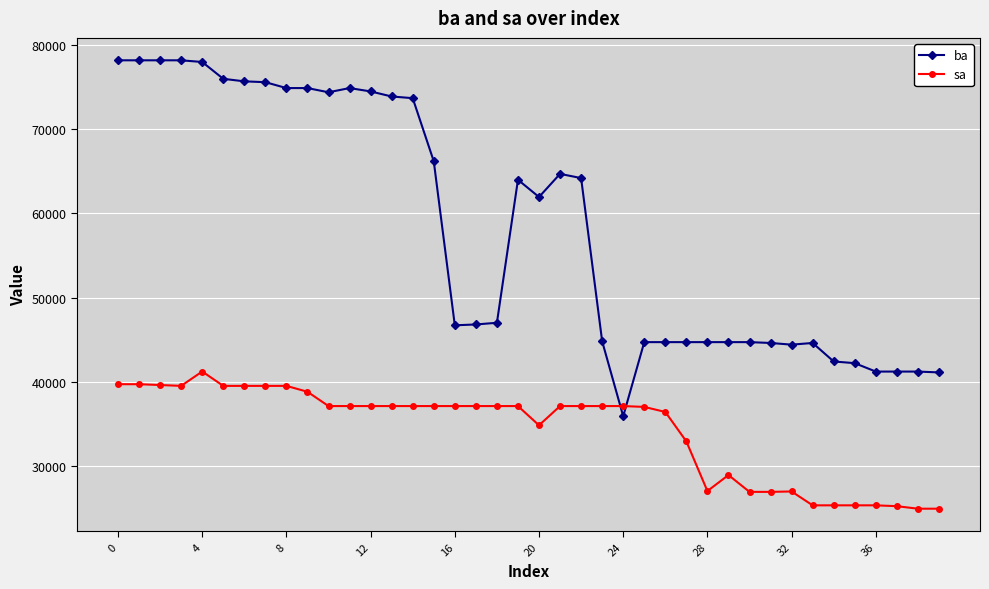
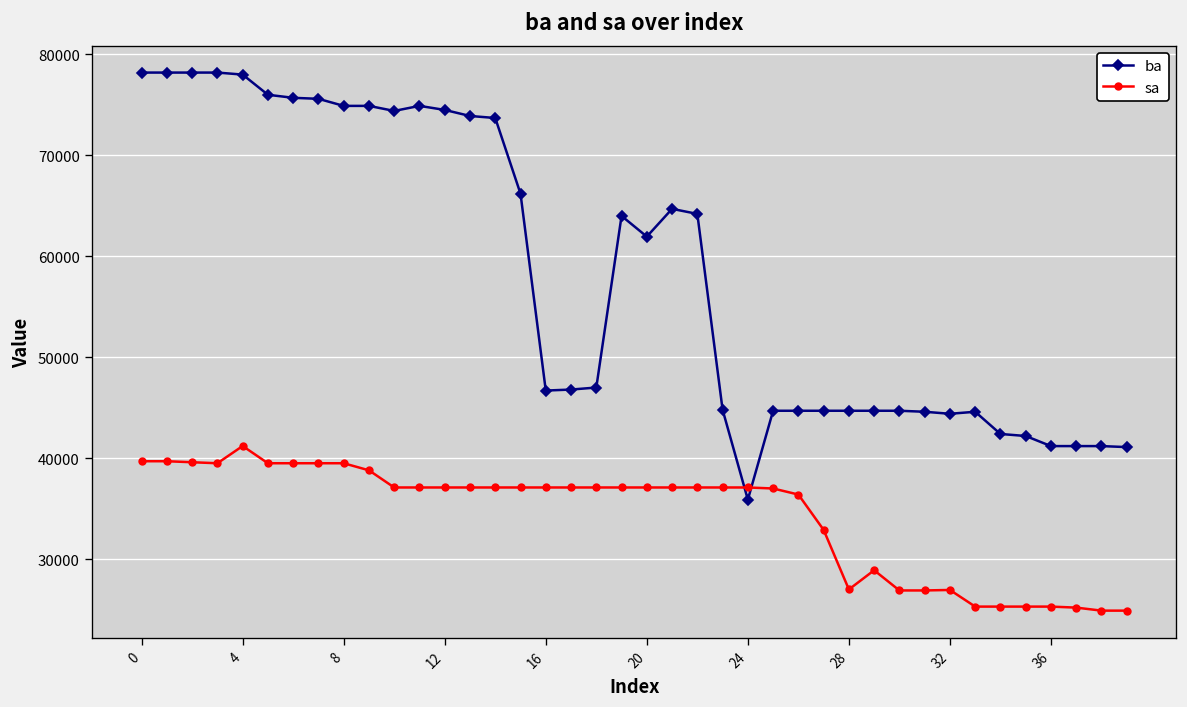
sa, 20: 35000 -> 37000
